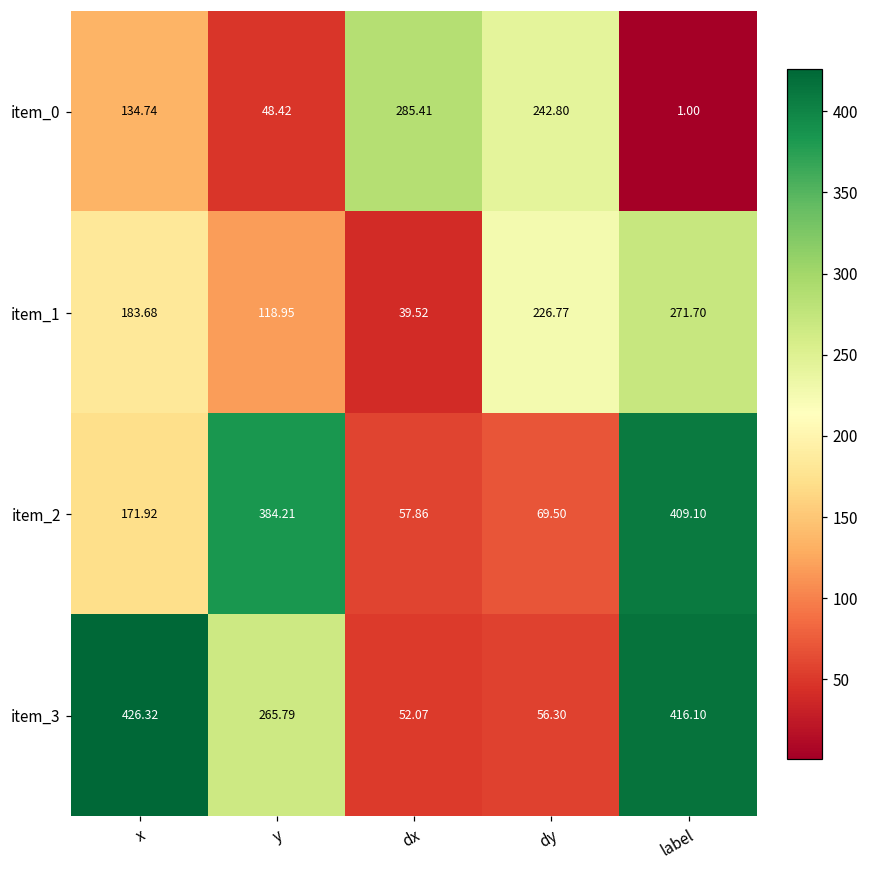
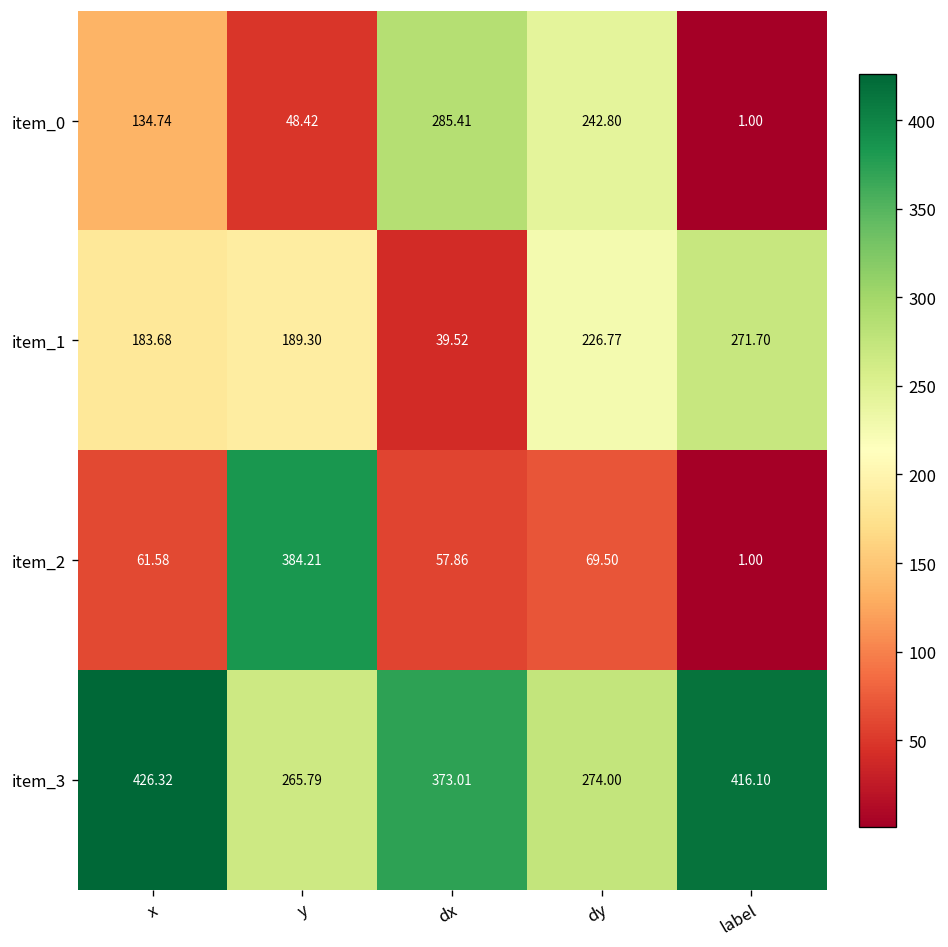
item_1, y: 118.95 -> 189.30
item_2, x: 171.92 -> 61.58
item_2, label: 409.10 -> 1.00
item_3, dx: 52.07 -> 373.01
item_3, dy: 56.30 -> 274.00
